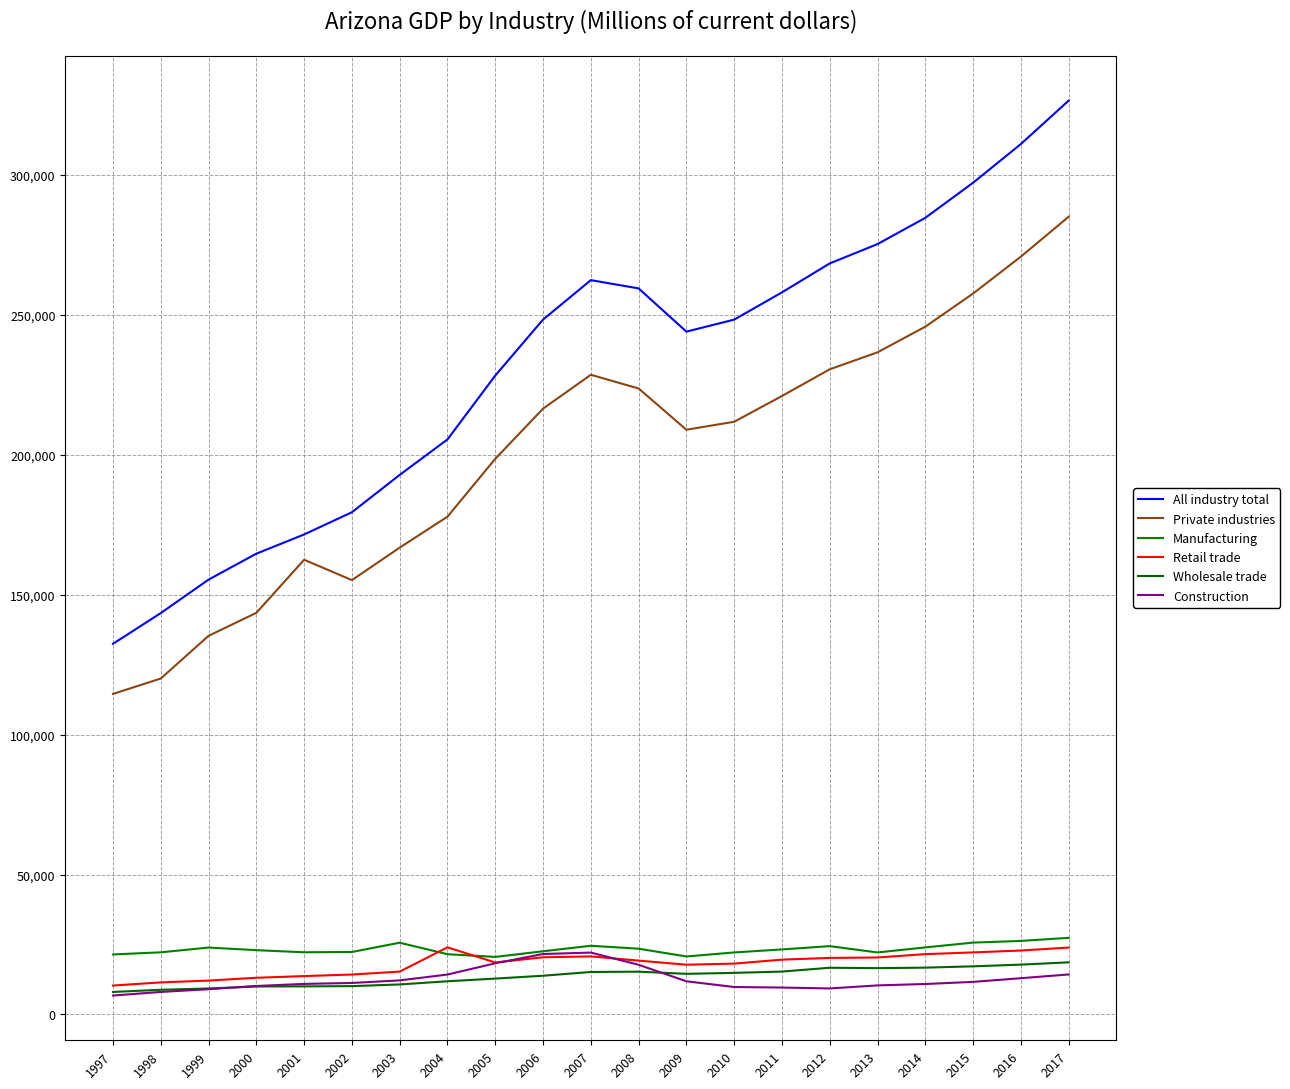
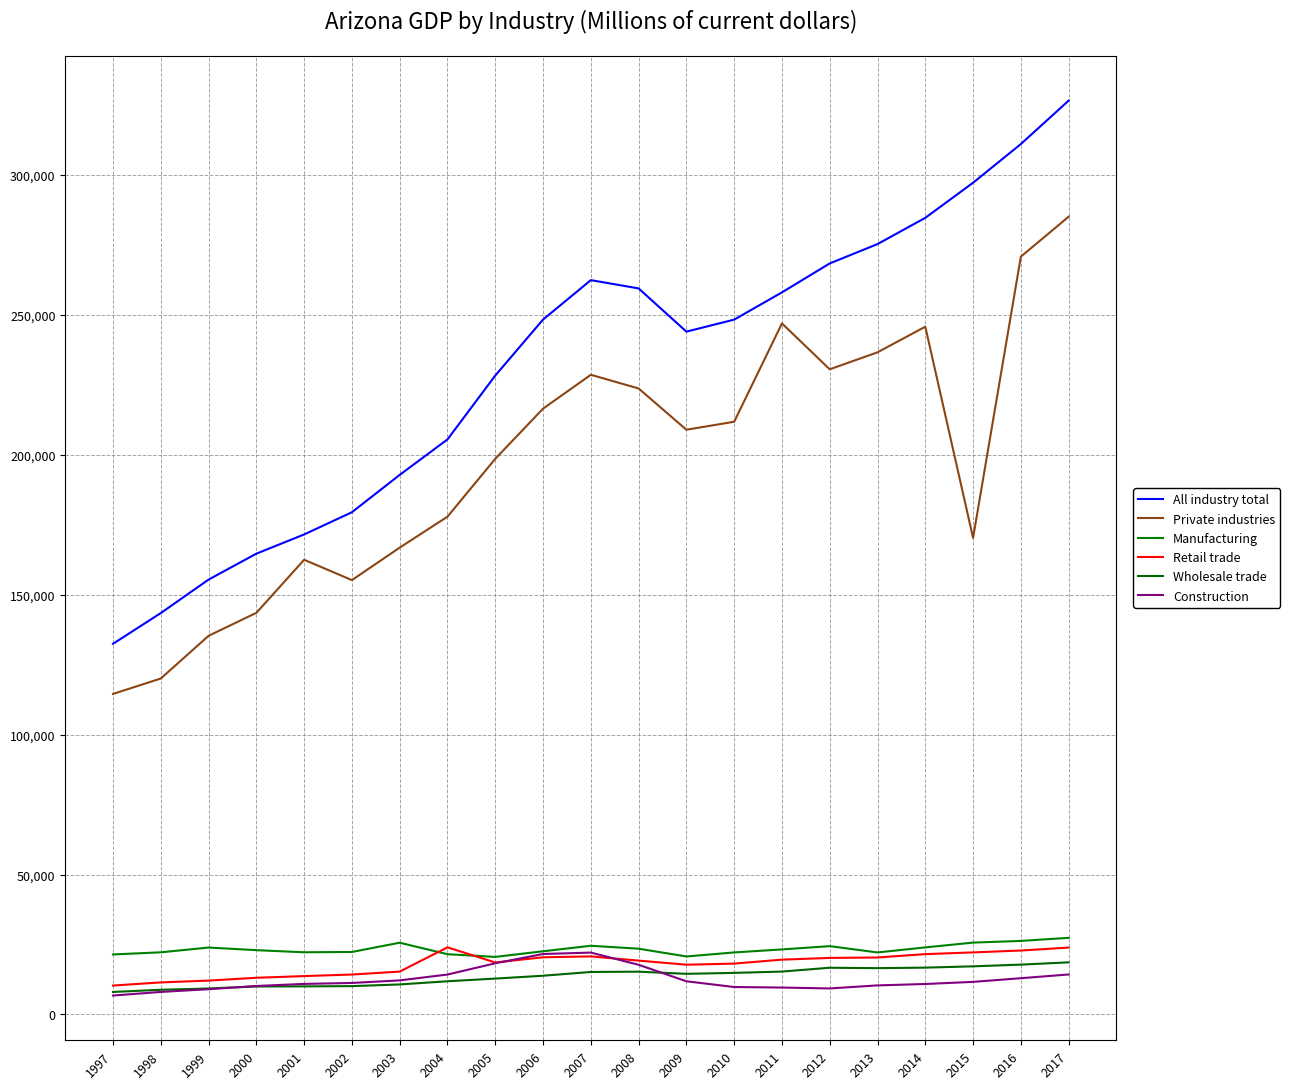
Private industries, 2011: 221,000 -> 247,000
Private industries, 2015: 258,000 -> 170,000
